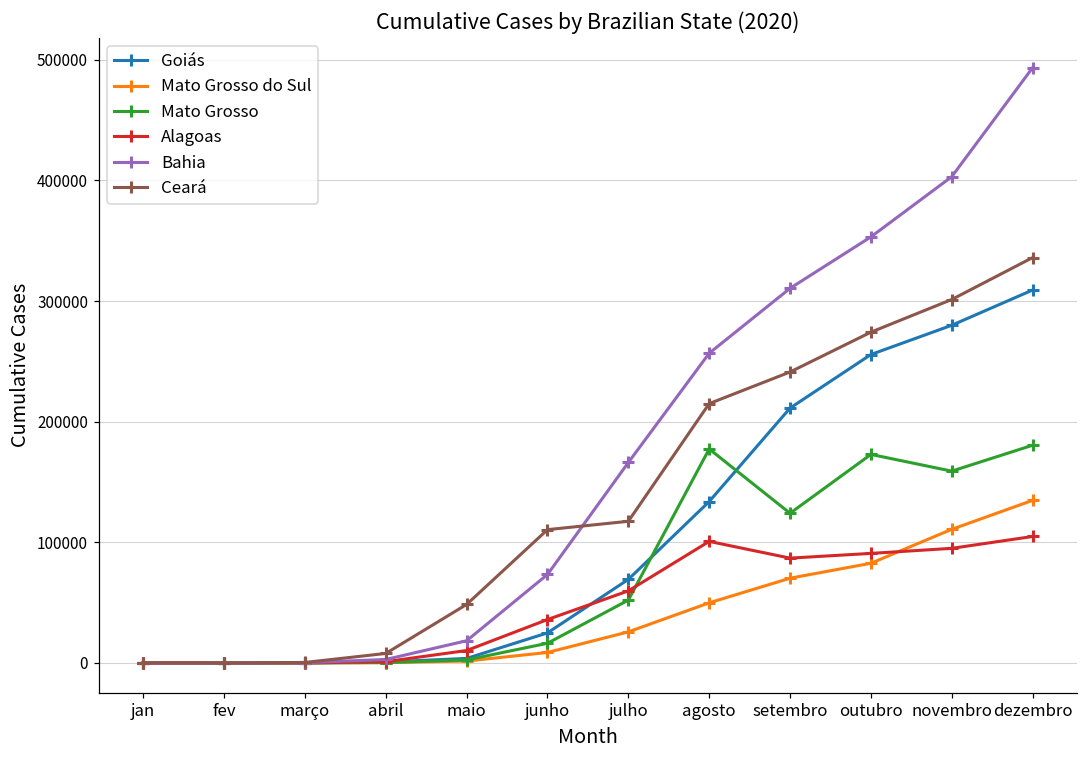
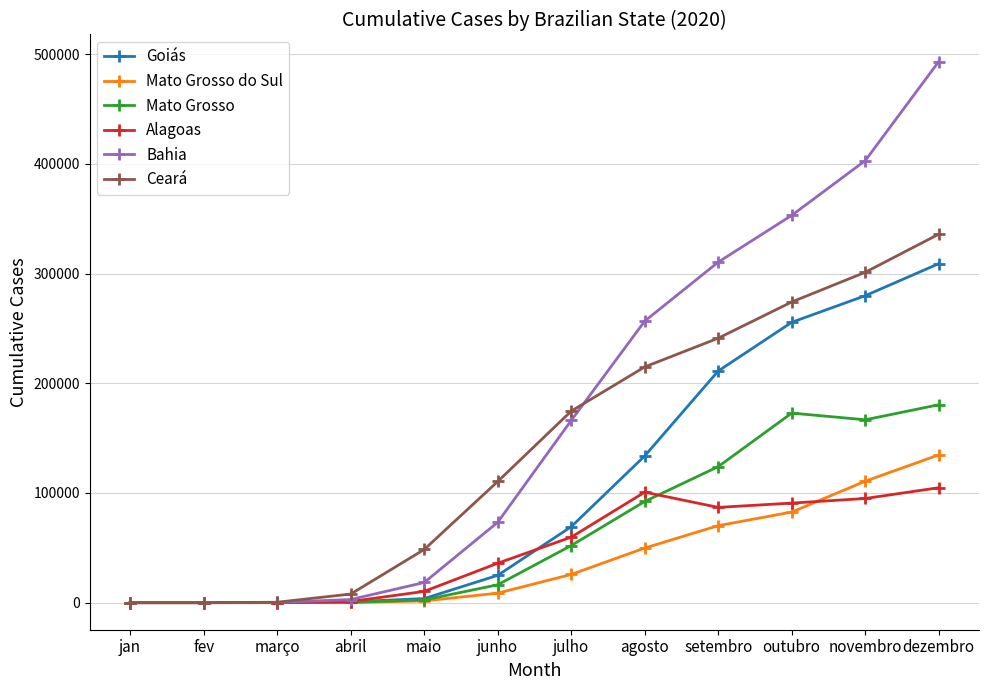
Ceará, julho: 117000 -> 175000
Mato Grosso, agosto: 177000 -> 92000
Mato Grosso, novembro: 159000 -> 167000
